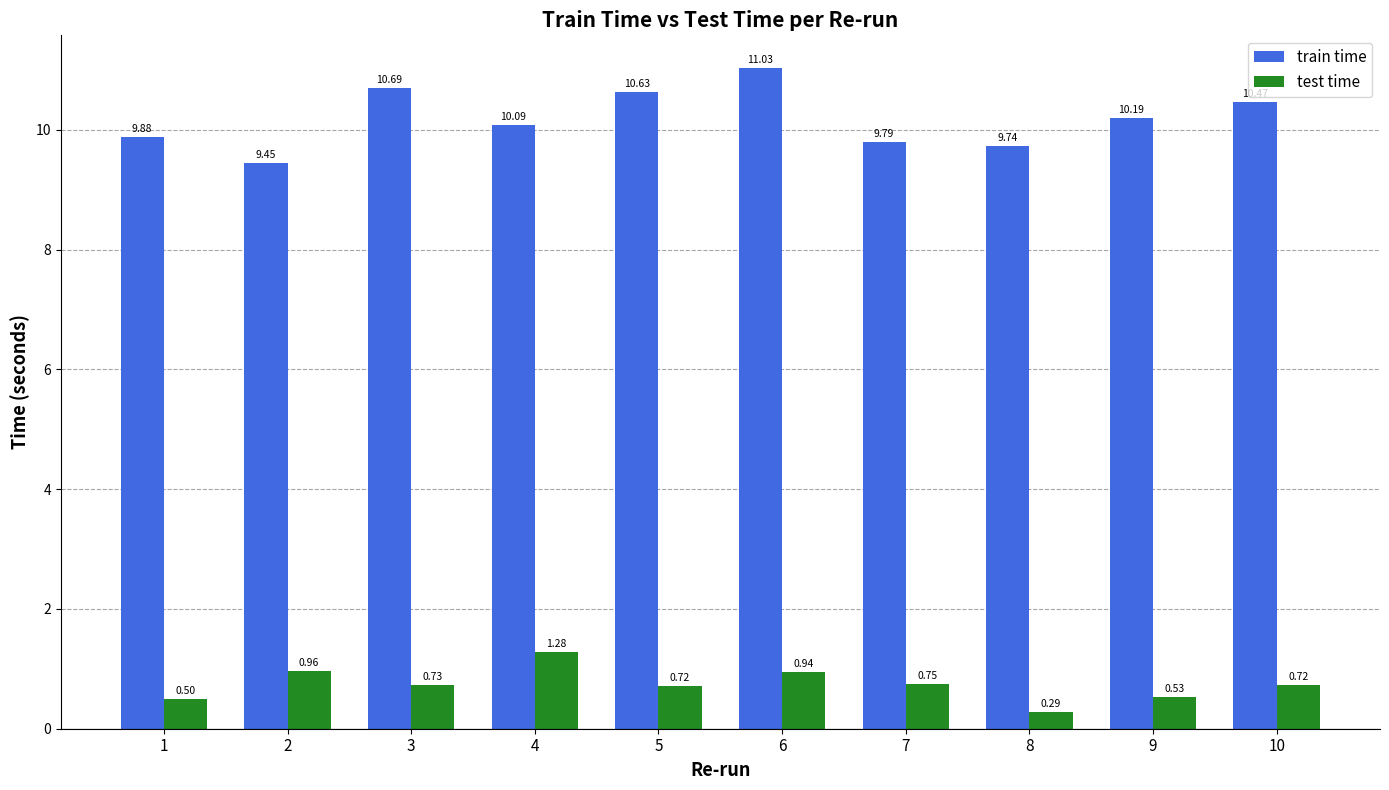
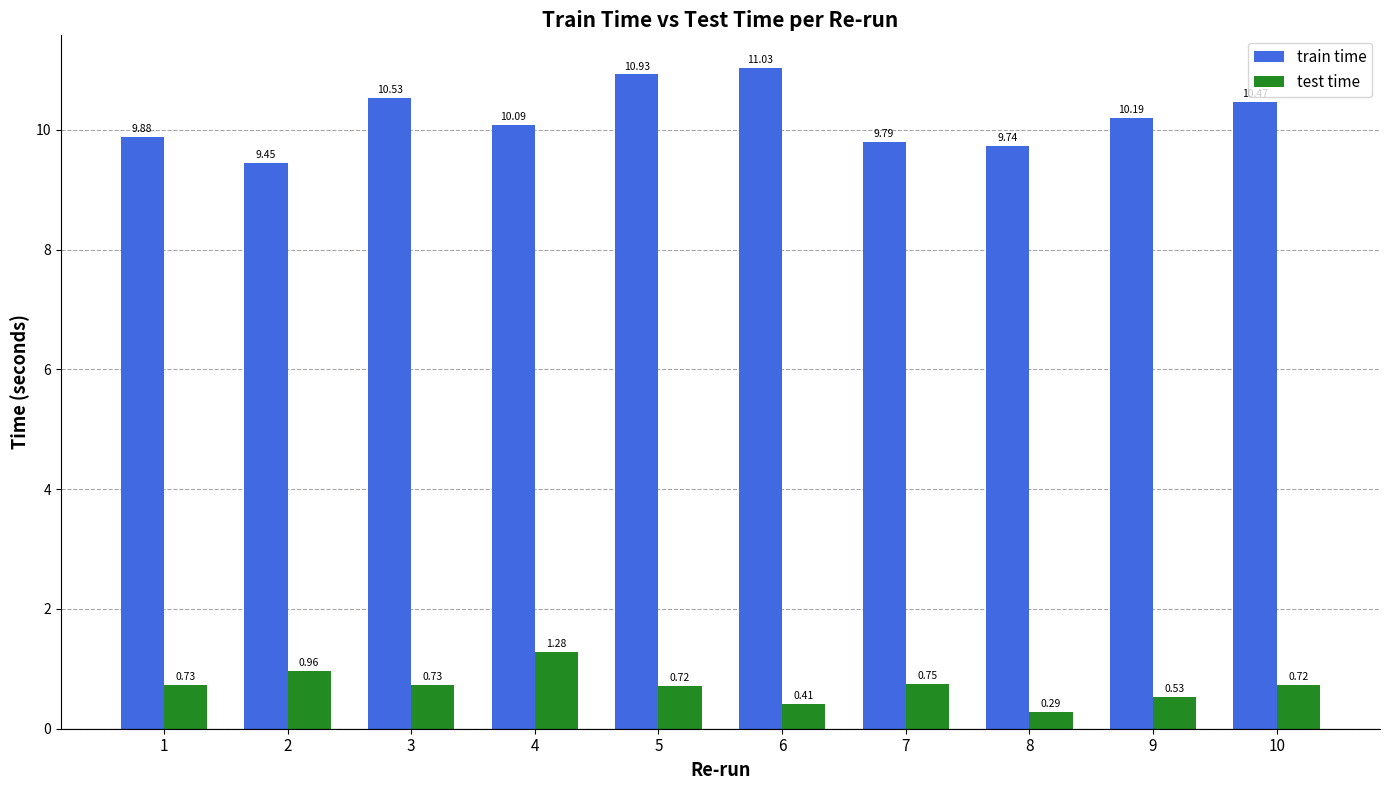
test time, 1: 0.50 -> 0.73
train time, 3: 10.69 -> 10.53
train time, 5: 10.63 -> 10.93
test time, 6: 0.94 -> 0.41
